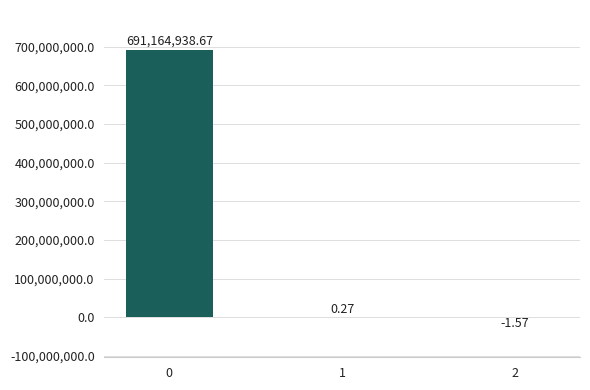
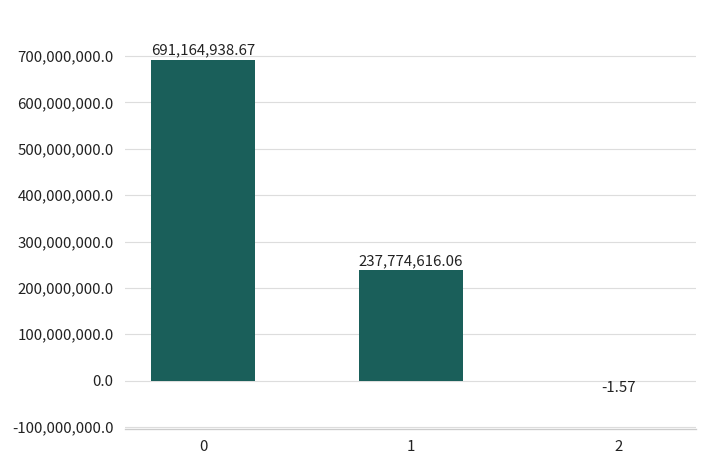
1: 0.27 -> 237,774,616.06
